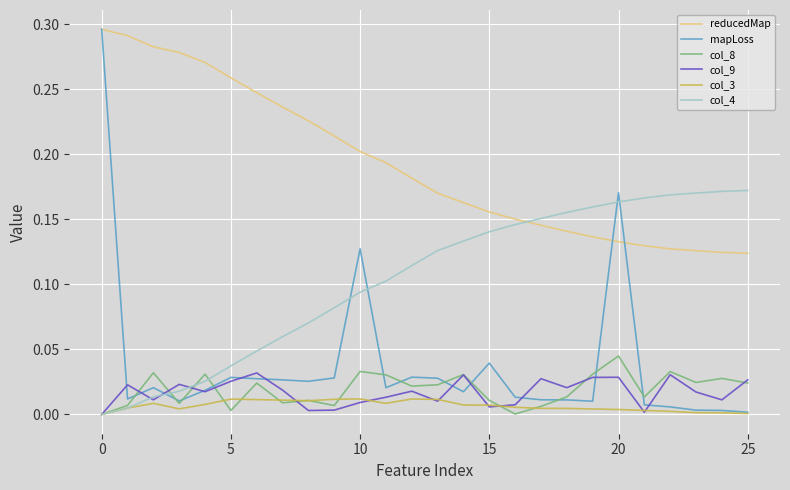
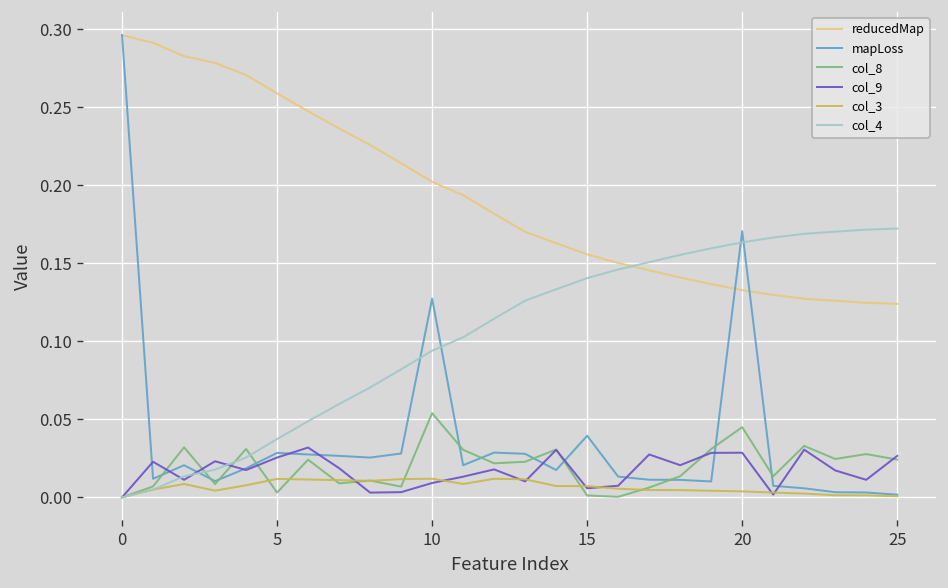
col_8, 10: 0.033 -> 0.054
col_8, 15: 0.011 -> 0.001
